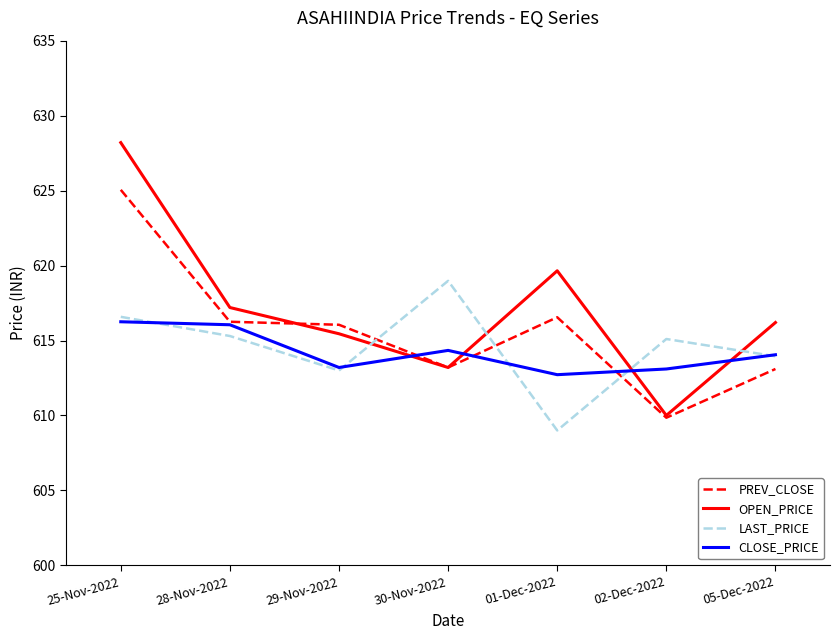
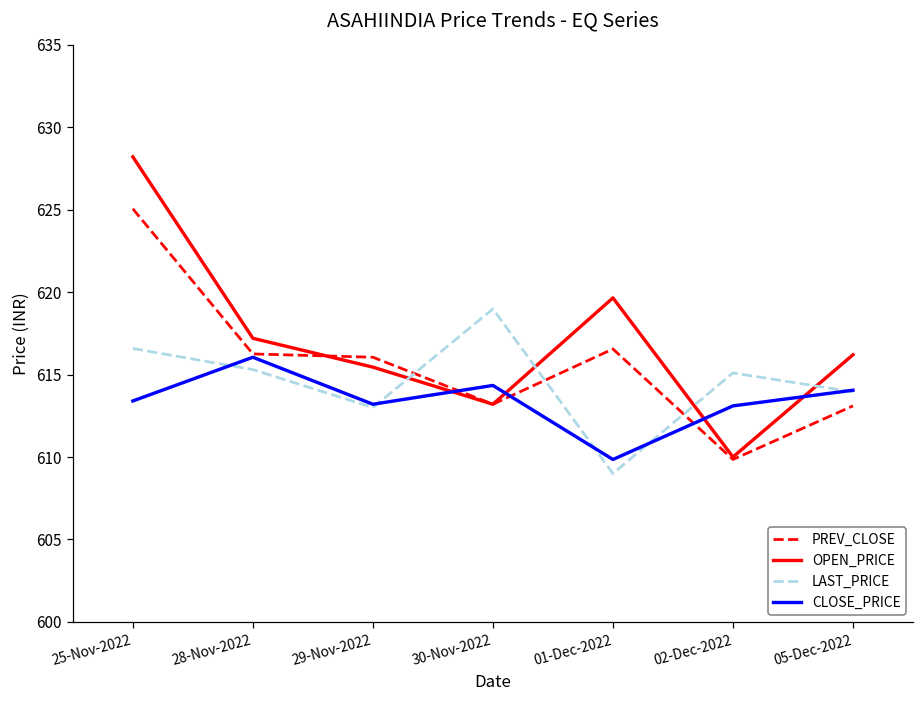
CLOSE_PRICE, 25-Nov-2022: 616.3 -> 613.4
CLOSE_PRICE, 01-Dec-2022: 612.7 -> 609.9
